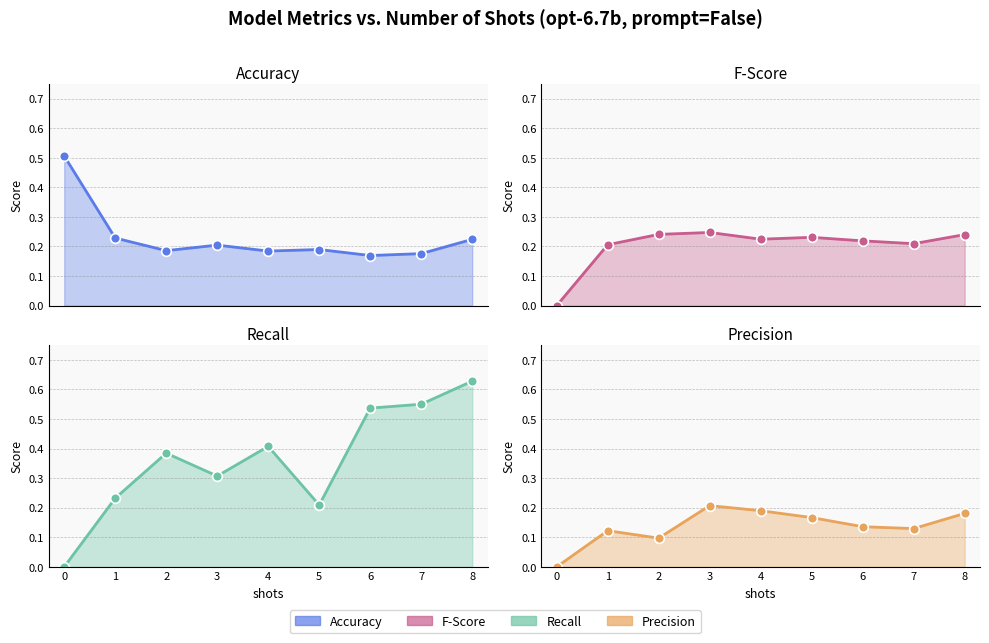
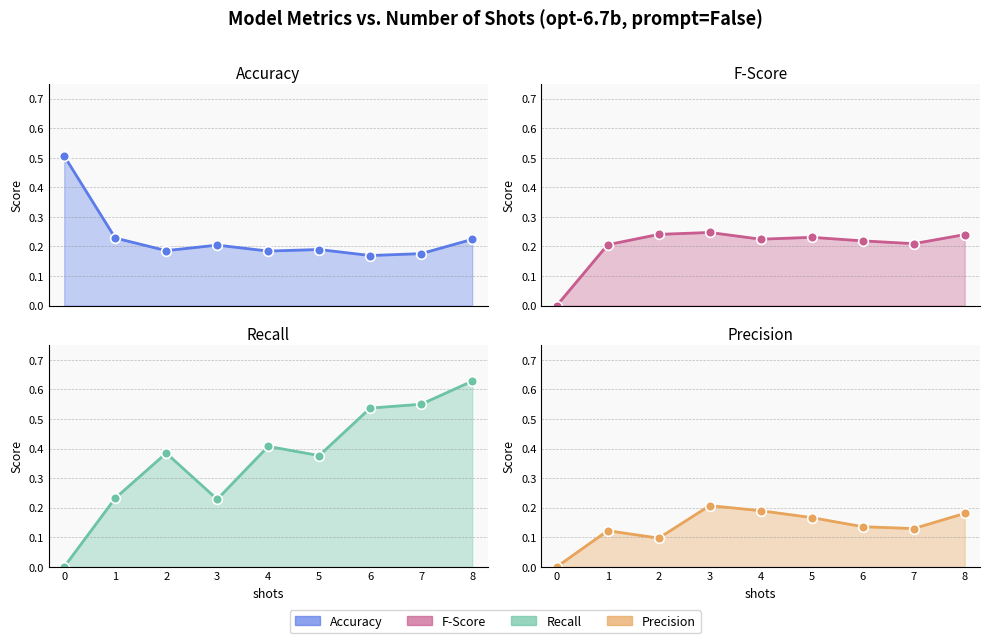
Recall, 3: 0.31 -> 0.23
Recall, 5: 0.21 -> 0.38
